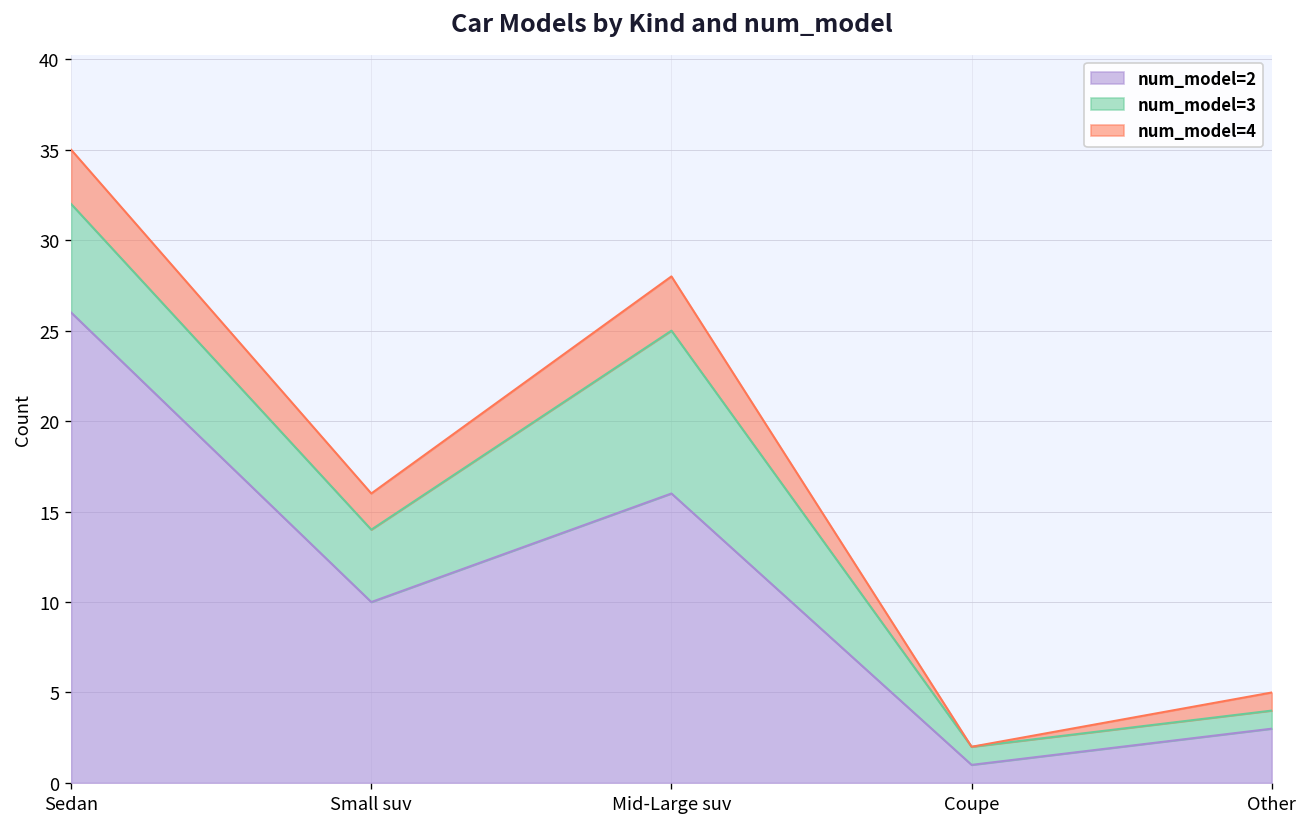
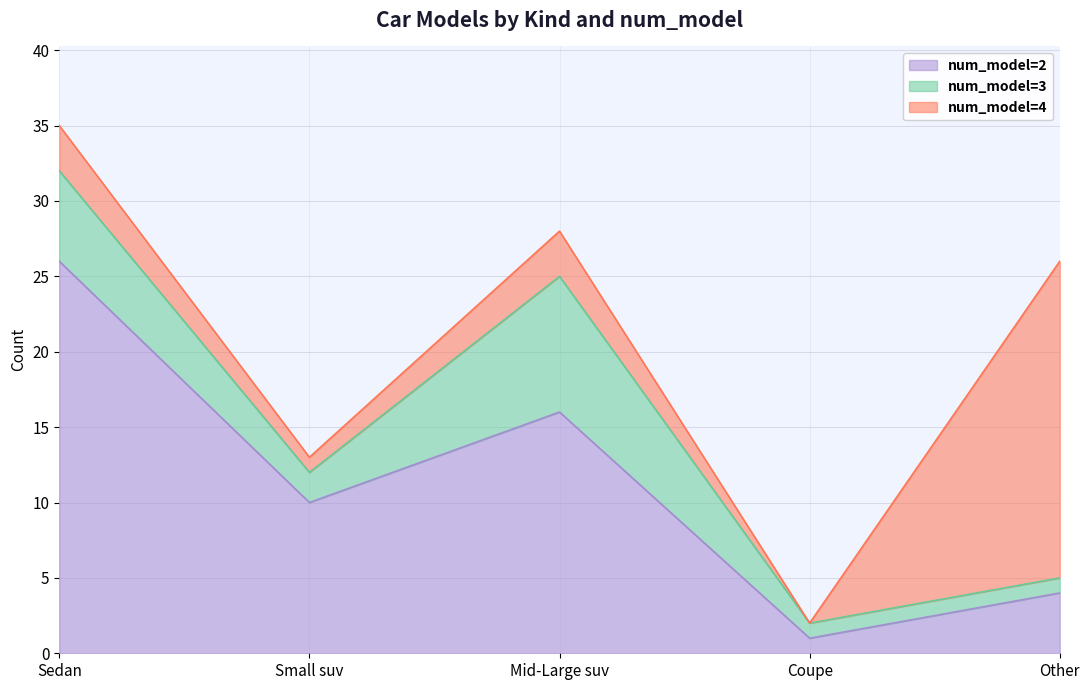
num_model=3, Small suv: 4 -> 2
num_model=4, Small suv: 2 -> 1
num_model=2, Other: 3 -> 4
num_model=4, Other: 1 -> 21
